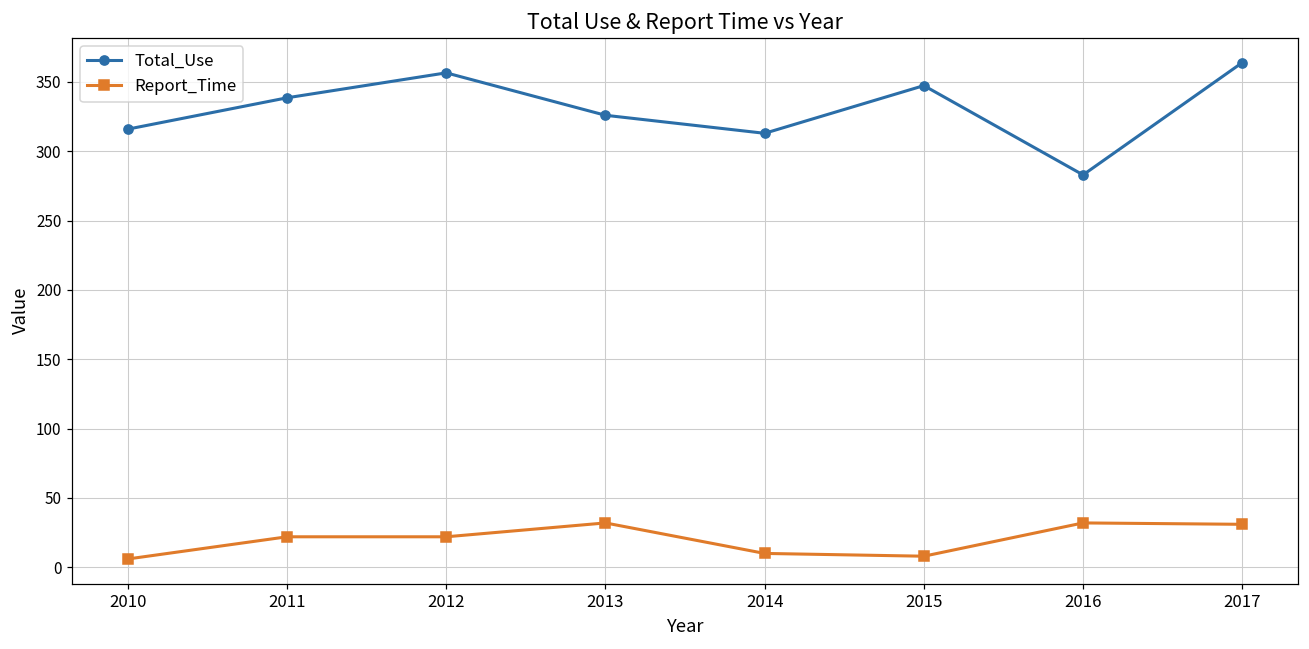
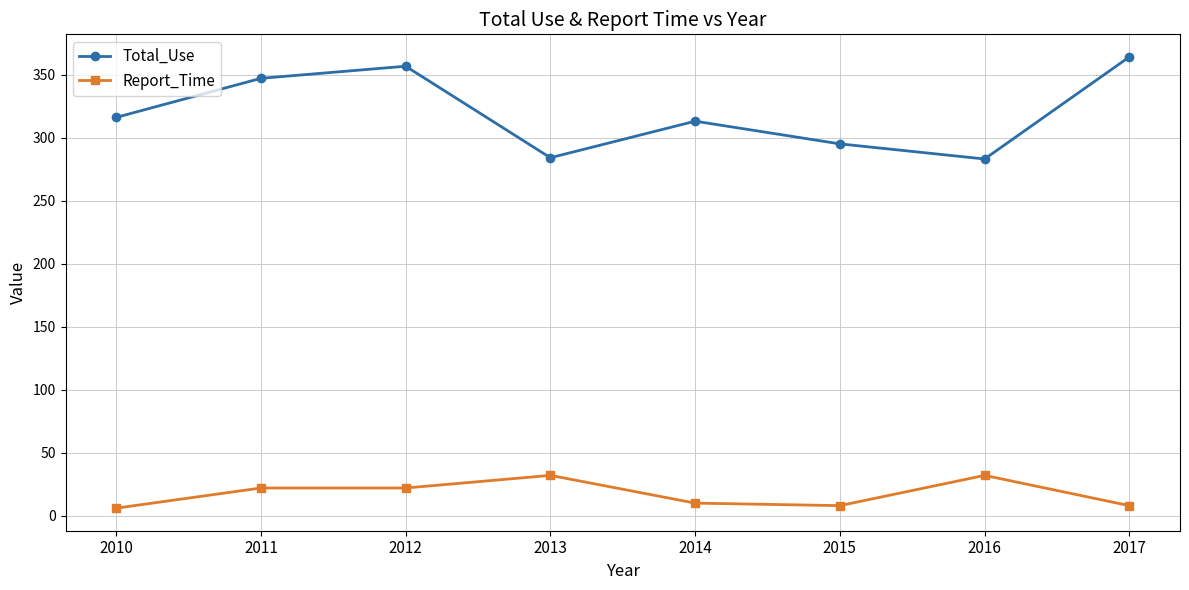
Total_Use, 2011: 339 -> 347
Total_Use, 2013: 326 -> 284
Total_Use, 2015: 347 -> 295
Report_Time, 2017: 31 -> 8
